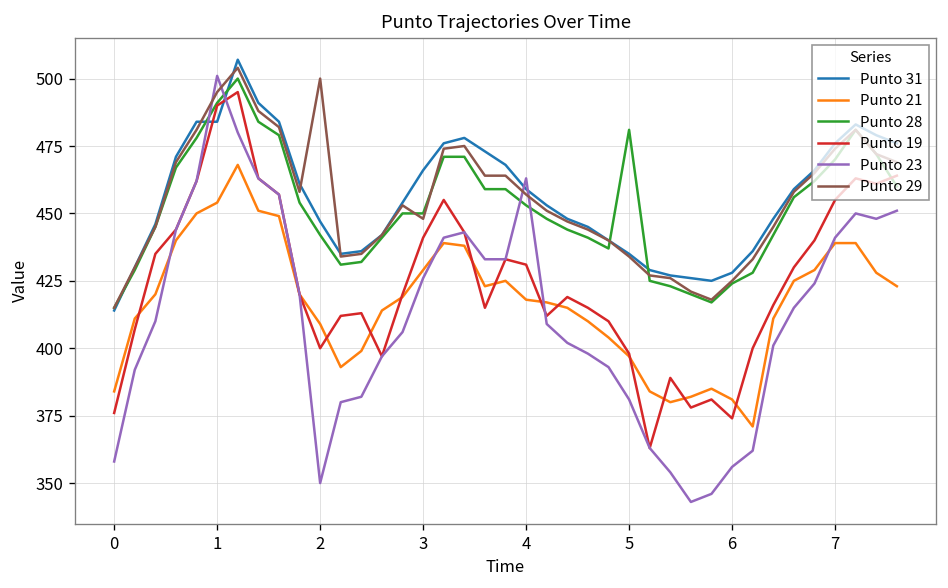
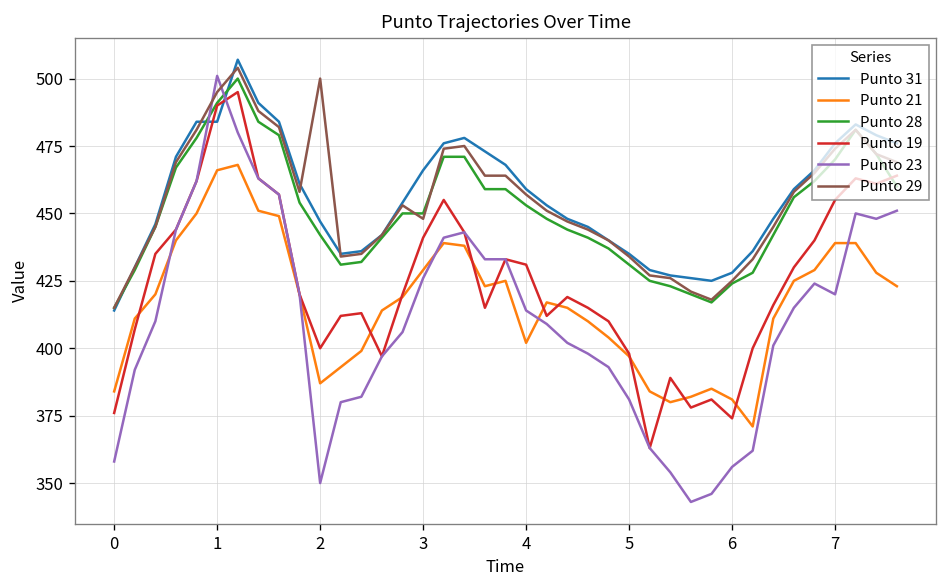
Punto 21, 1: 454 -> 466
Punto 21, 2: 409 -> 387
Punto 21, 4: 418 -> 402
Punto 23, 4: 463 -> 414
Punto 28, 5: 481 -> 431
Punto 23, 7: 441 -> 420
